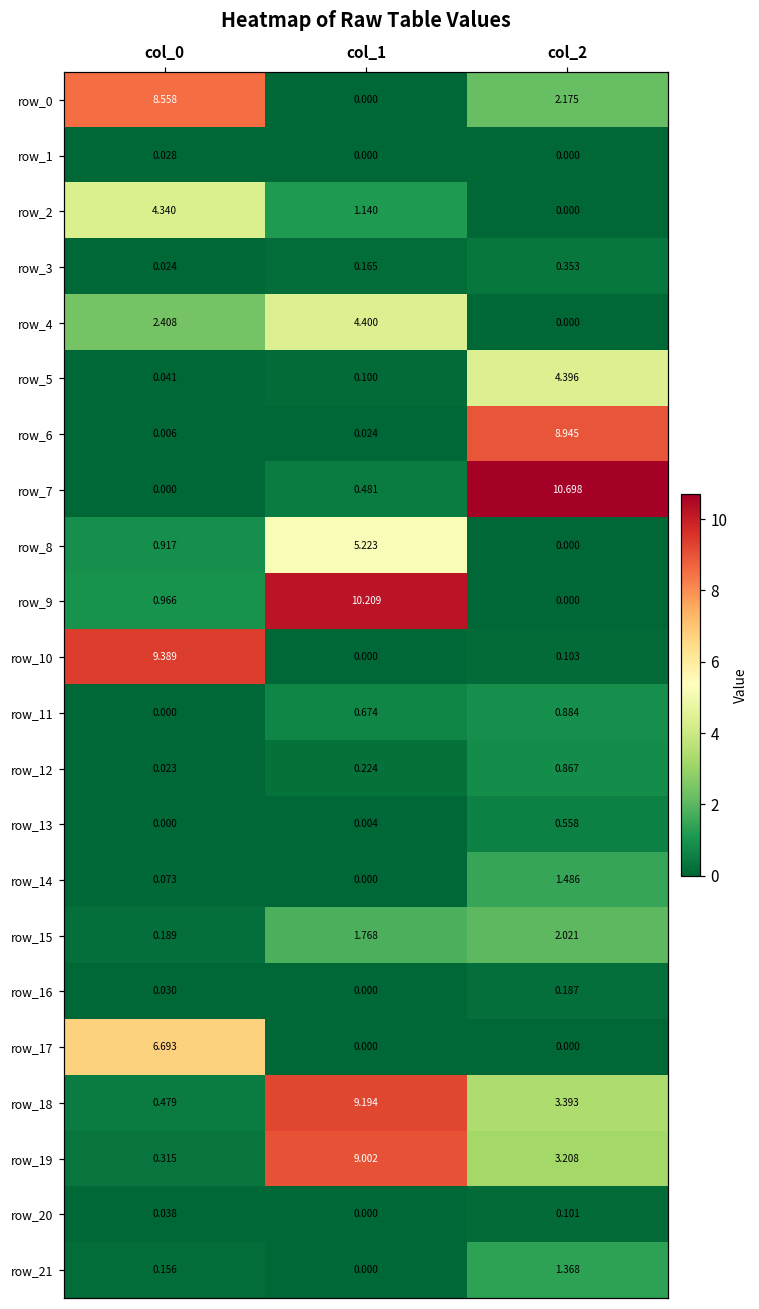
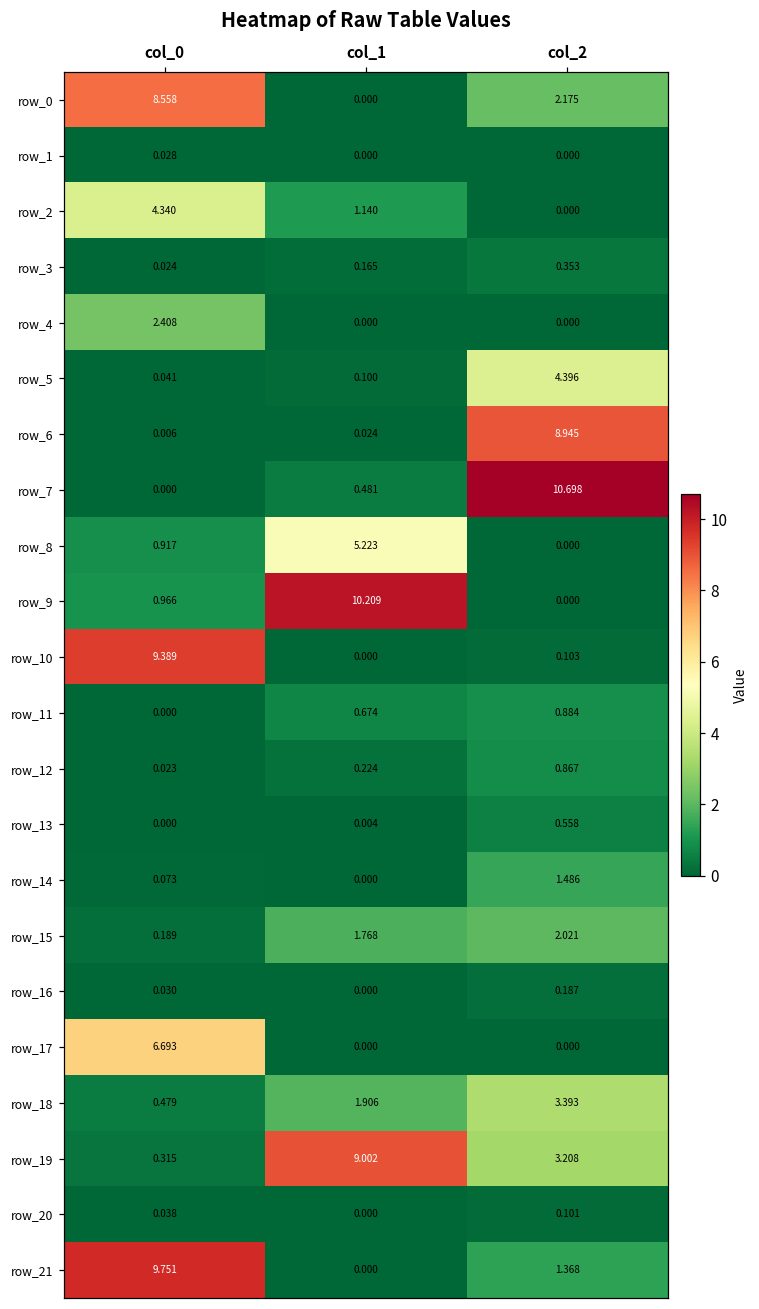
row_4, col_1: 4.400 -> 0.000
row_18, col_1: 9.194 -> 1.906
row_21, col_0: 0.156 -> 9.751
